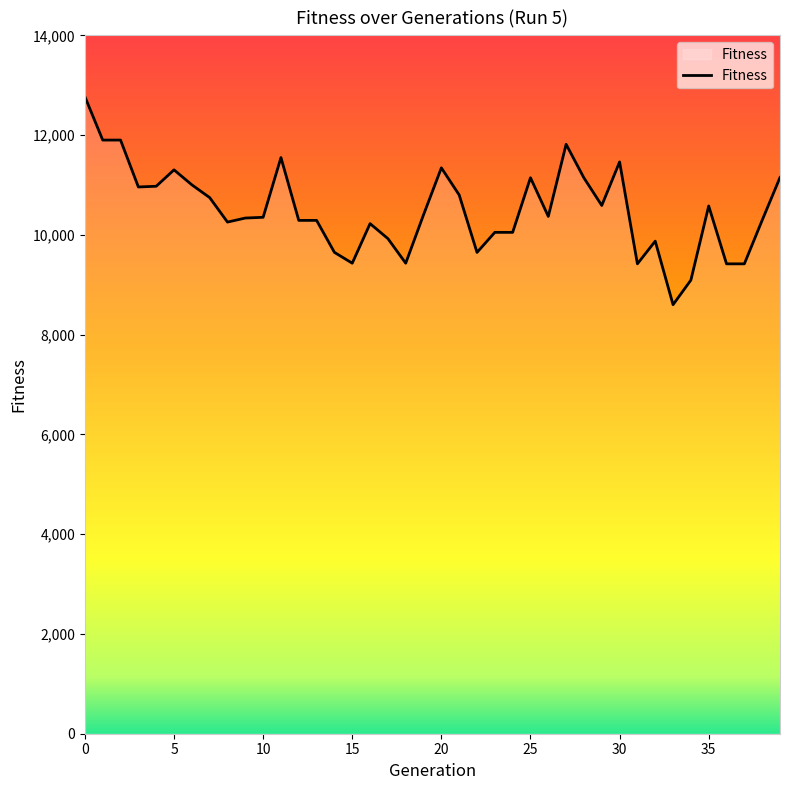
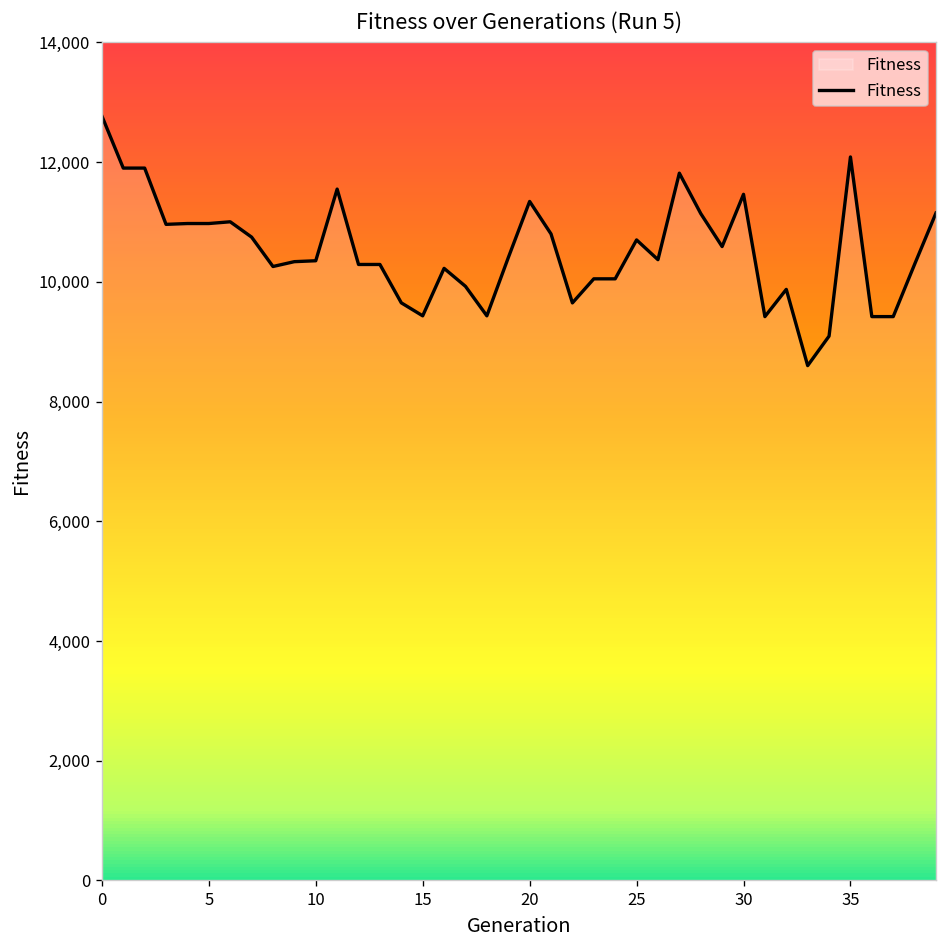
5: 11,300 -> 11,000
25: 11,100 -> 10,700
35: 10,600 -> 12,100
